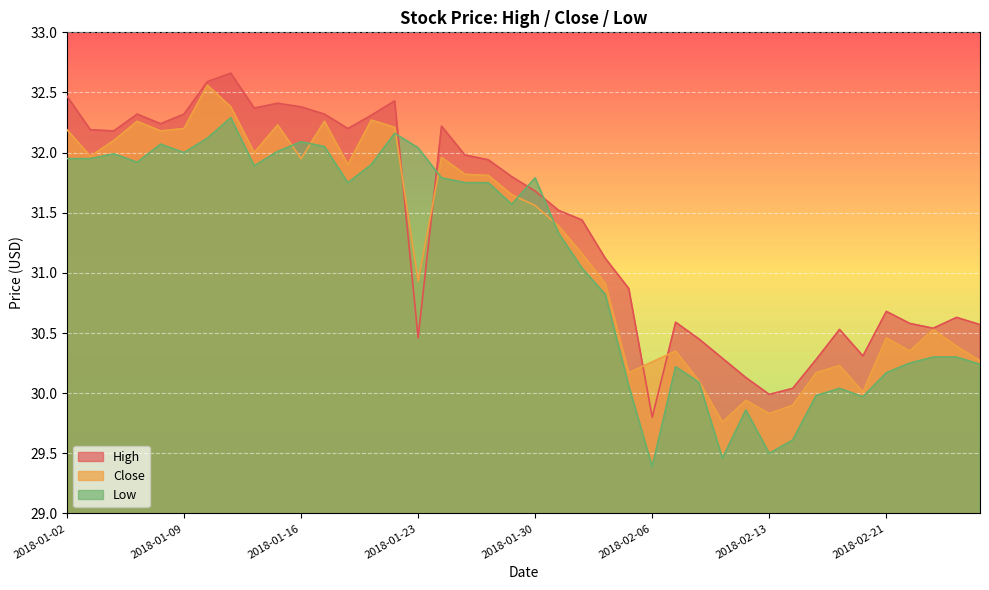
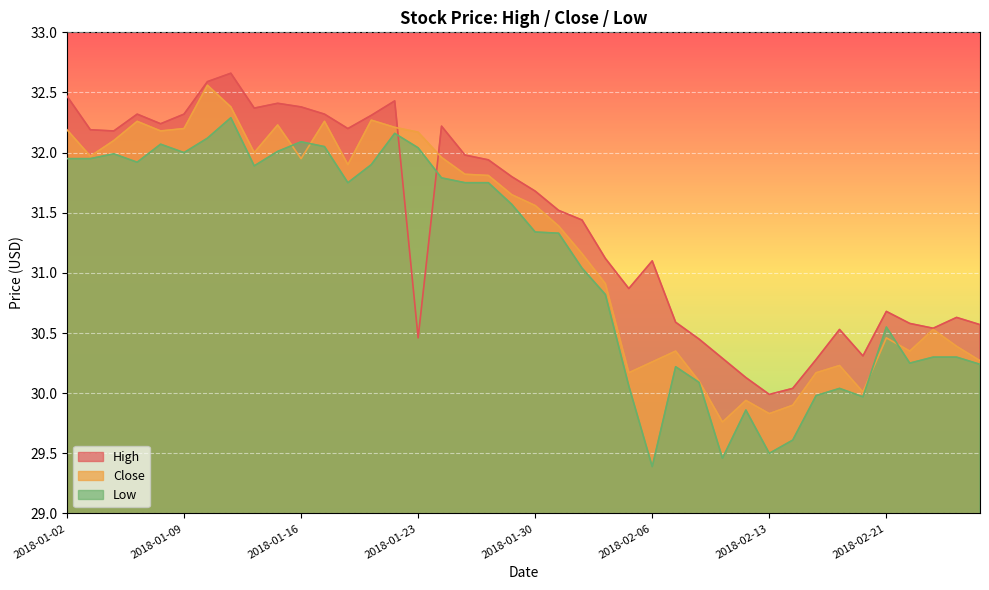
Close, 2018-01-23: 30.93 -> 32.17
Low, 2018-01-30: 31.79 -> 31.34
High, 2018-02-06: 29.8 -> 31.1
Low, 2018-02-21: 30.17 -> 30.55
